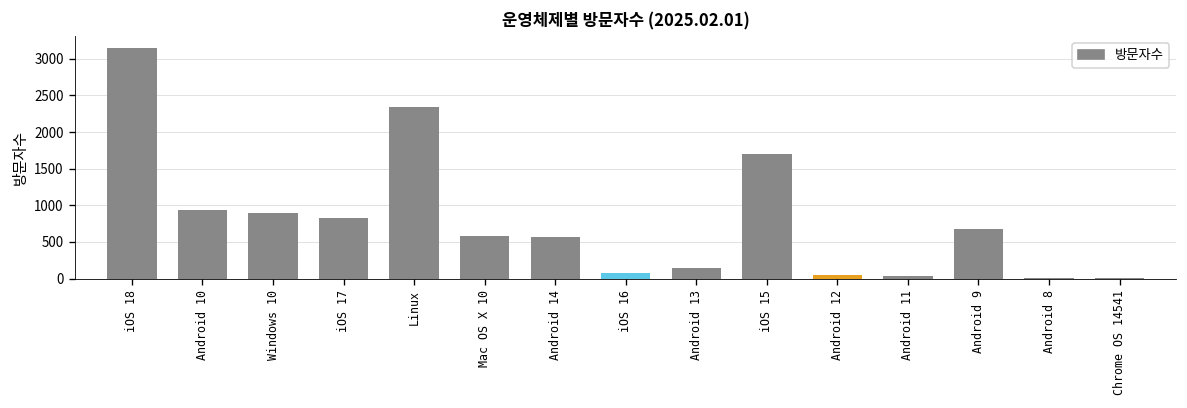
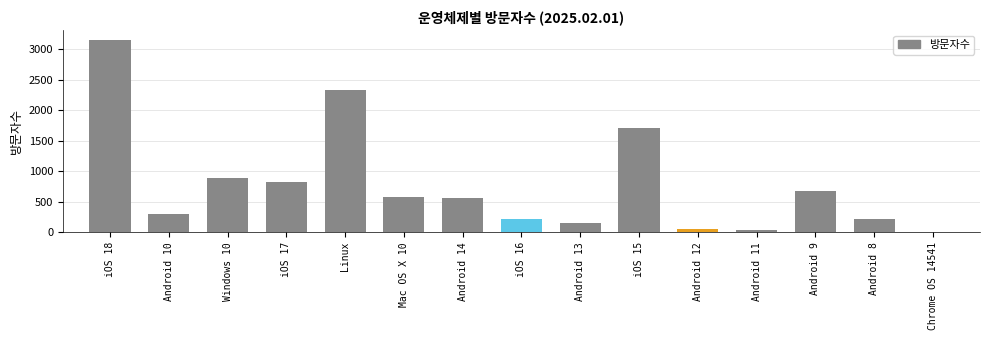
Android 10: 900 -> 300
iOS 16: 100 -> 200
Android 8: 0 -> 200
